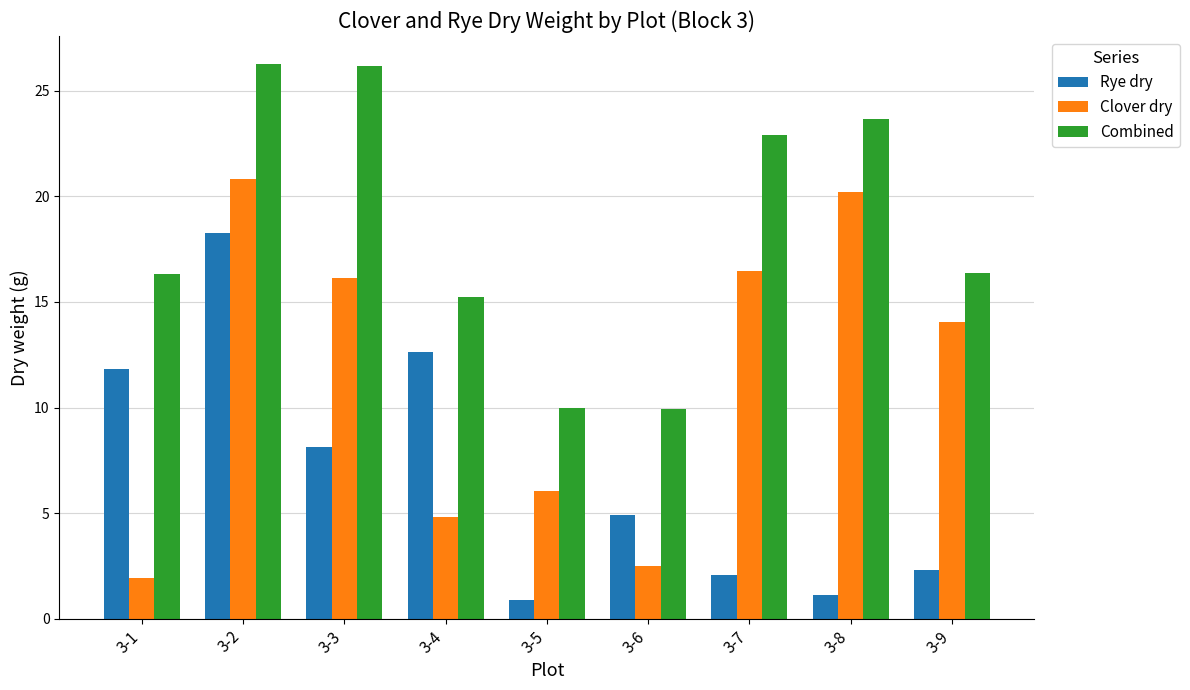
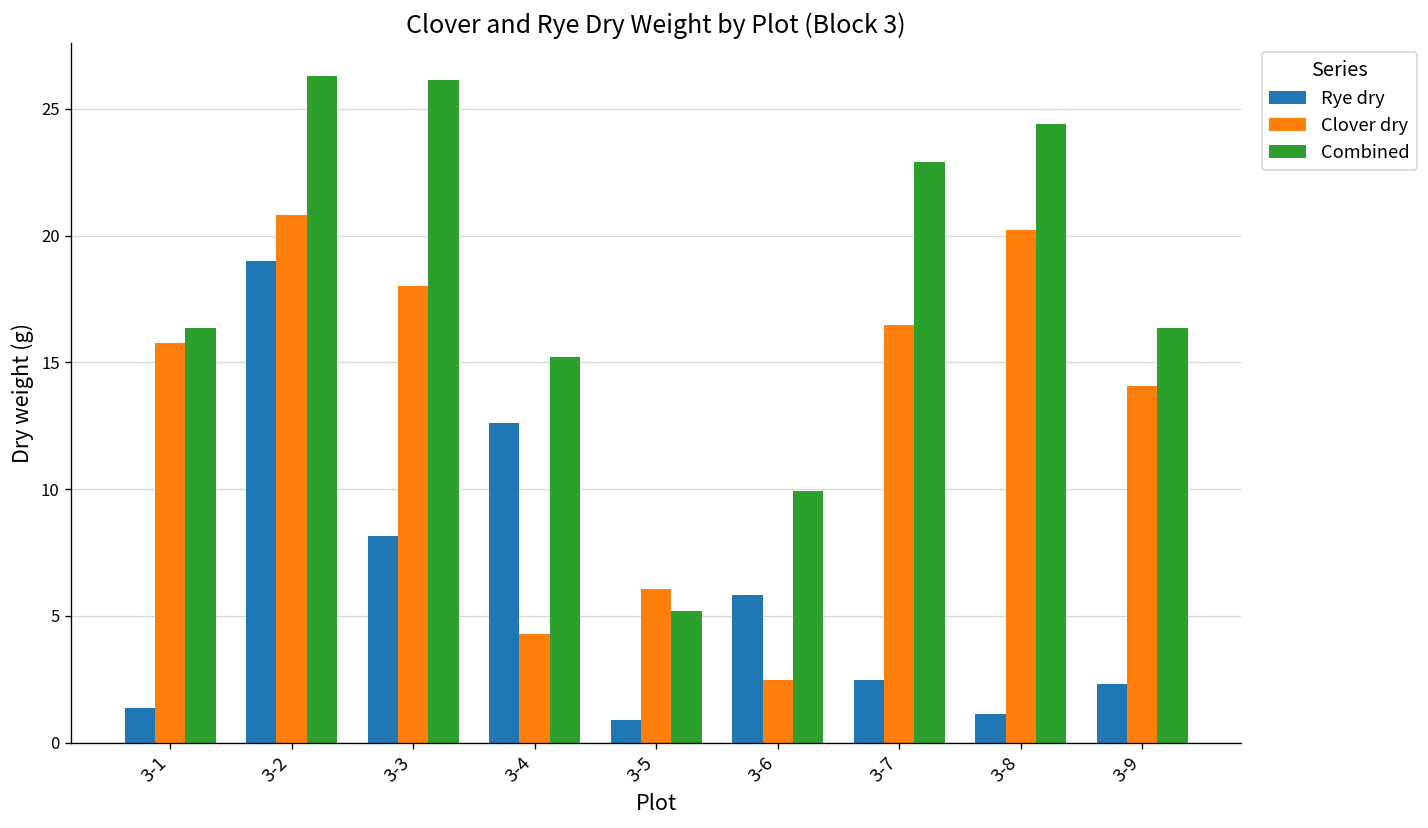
Rye dry, 3-1: 11.8 -> 1.3
Clover dry, 3-1: 1.9 -> 15.8
Rye dry, 3-2: 18.2 -> 19.0
Clover dry, 3-3: 16.1 -> 18.0
Clover dry, 3-4: 4.8 -> 4.3
Combined, 3-5: 10.0 -> 5.2
Rye dry, 3-6: 4.9 -> 5.8
Rye dry, 3-7: 2.1 -> 2.5
Combined, 3-8: 23.7 -> 24.4
